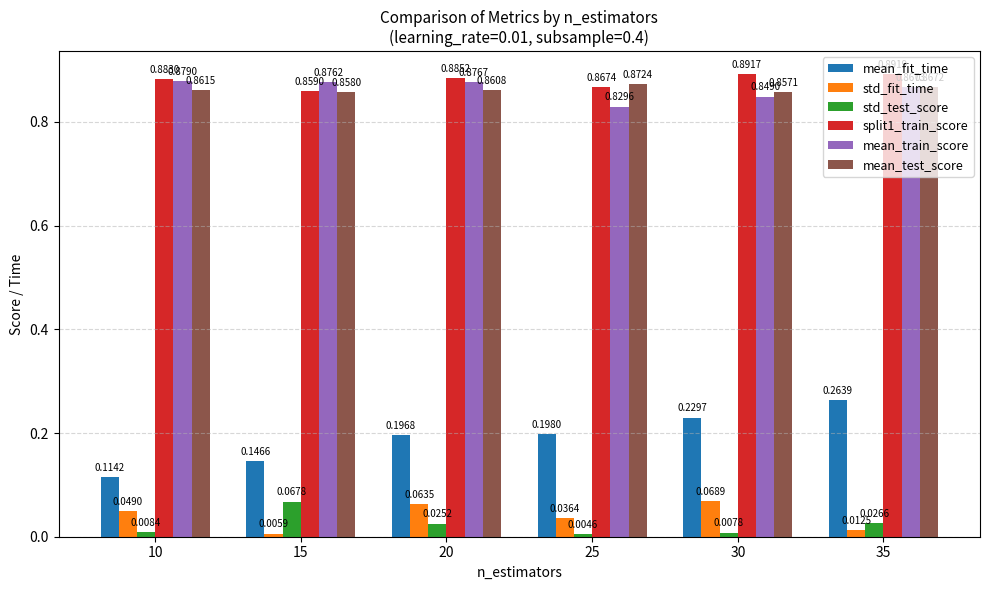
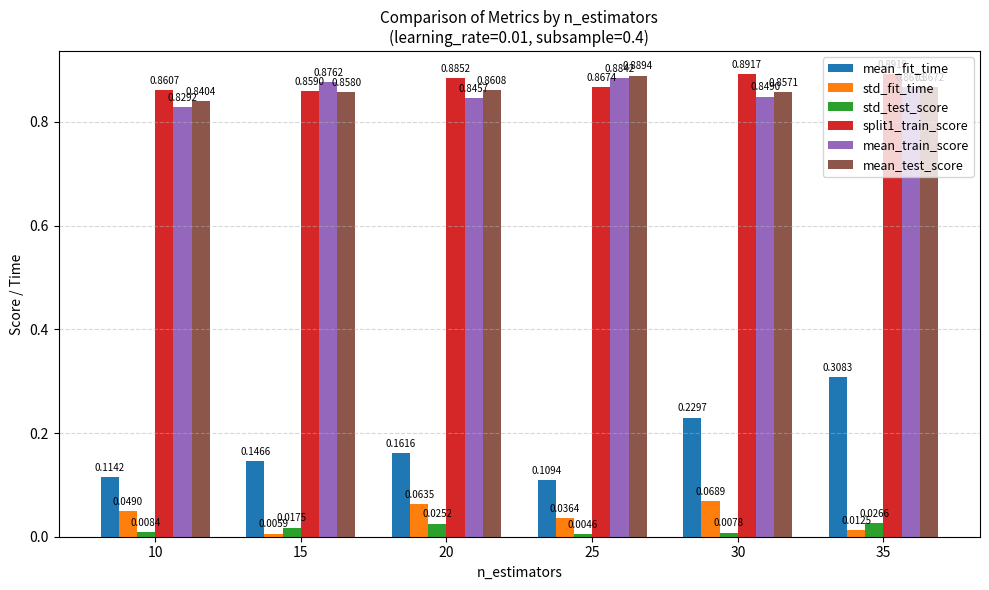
split1_train_score, 10: 0.8830 -> 0.8607
mean_train_score, 10: 0.8790 -> 0.8292
mean_test_score, 10: 0.8615 -> 0.8404
std_test_score, 15: 0.0678 -> 0.0175
mean_fit_time, 20: 0.1968 -> 0.1616
mean_train_score, 20: 0.8767 -> 0.8457
mean_fit_time, 25: 0.1980 -> 0.1094
mean_train_score, 25: 0.8296 -> 0.8842
mean_test_score, 25: 0.8724 -> 0.8894
mean_fit_time, 35: 0.2639 -> 0.3083
